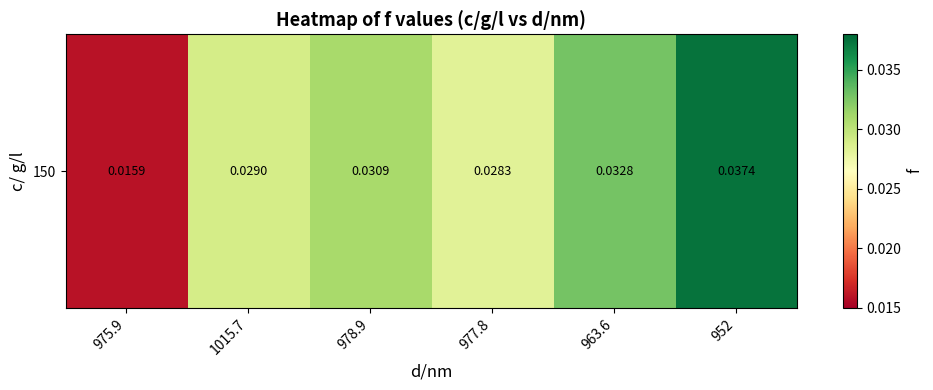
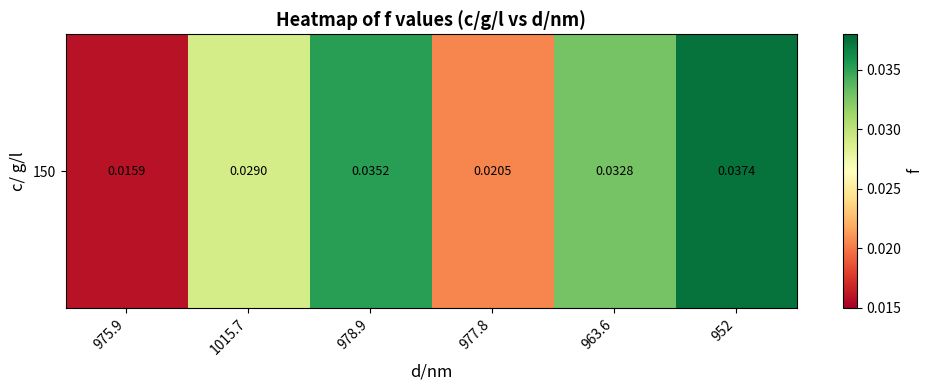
150, 978.9: 0.0309 -> 0.0352
150, 977.8: 0.0283 -> 0.0205
